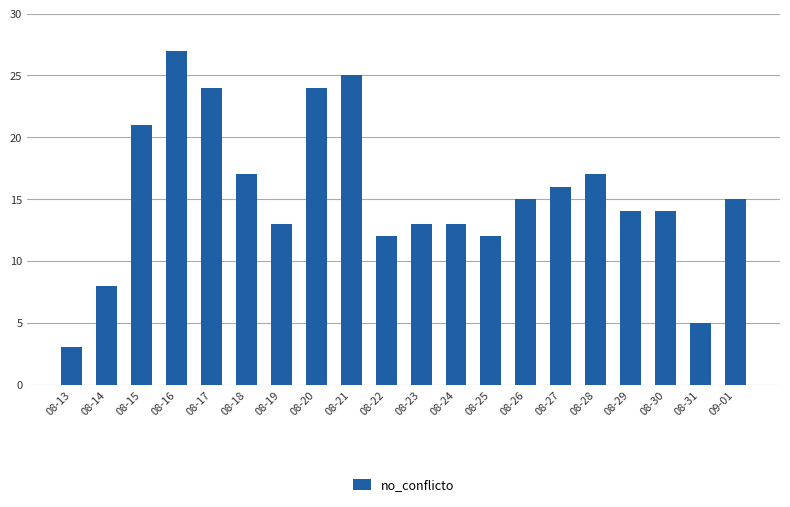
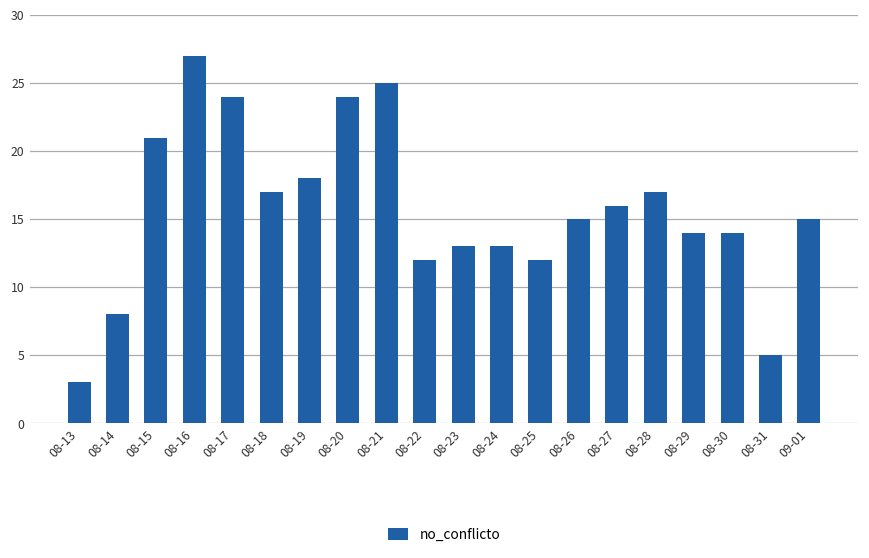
08-19: 13 -> 18
